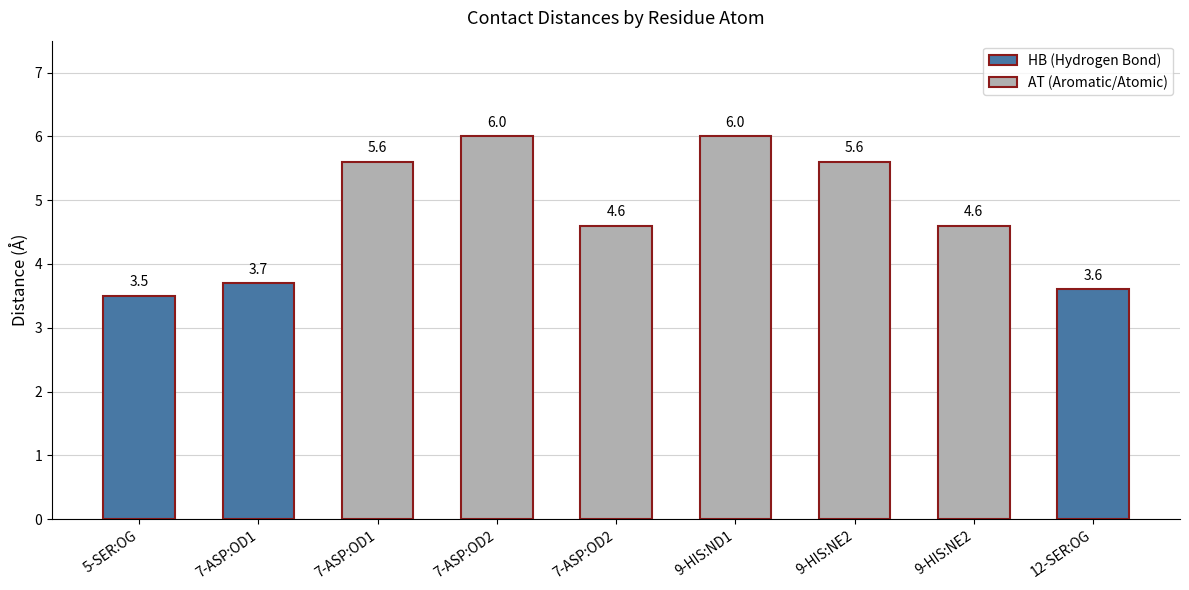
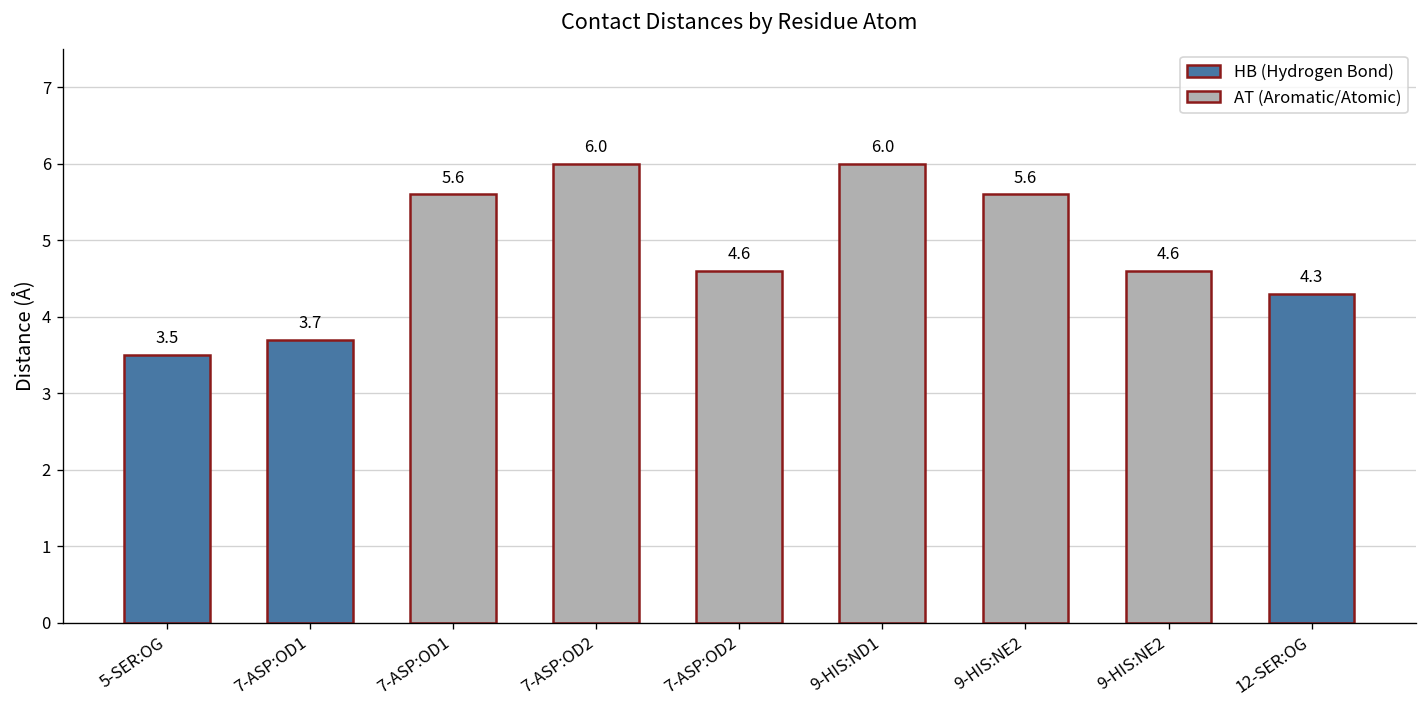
12-SER:OG: 3.6 -> 4.3
